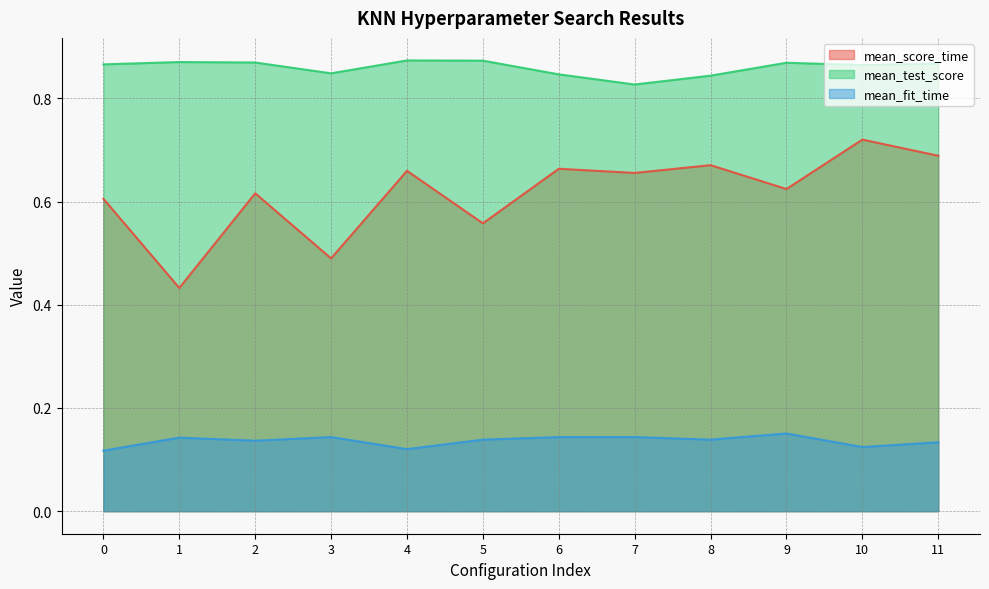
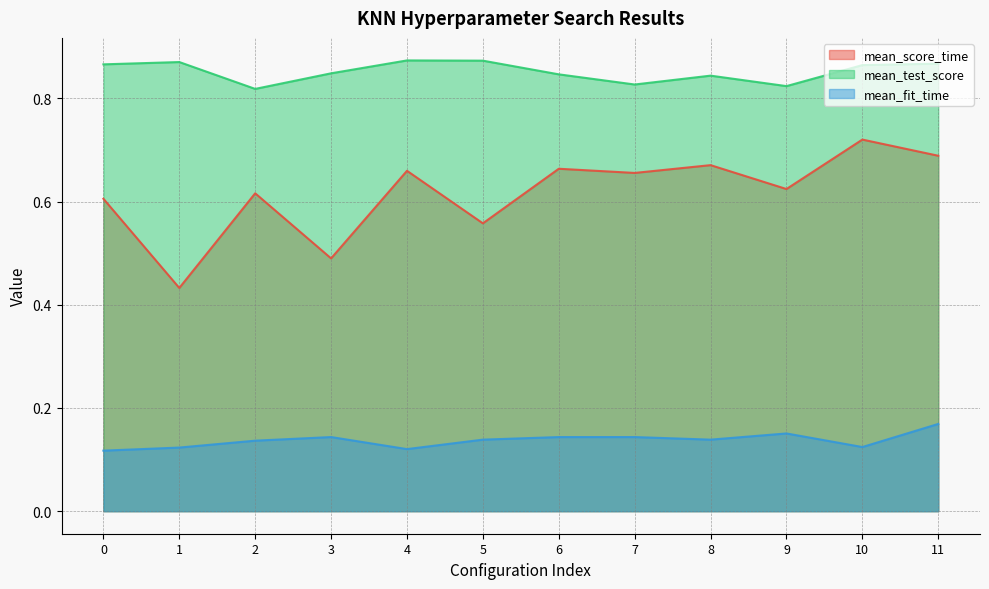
mean_fit_time, 1: 0.14 -> 0.12
mean_test_score, 2: 0.87 -> 0.82
mean_test_score, 9: 0.87 -> 0.82
mean_fit_time, 11: 0.13 -> 0.17
